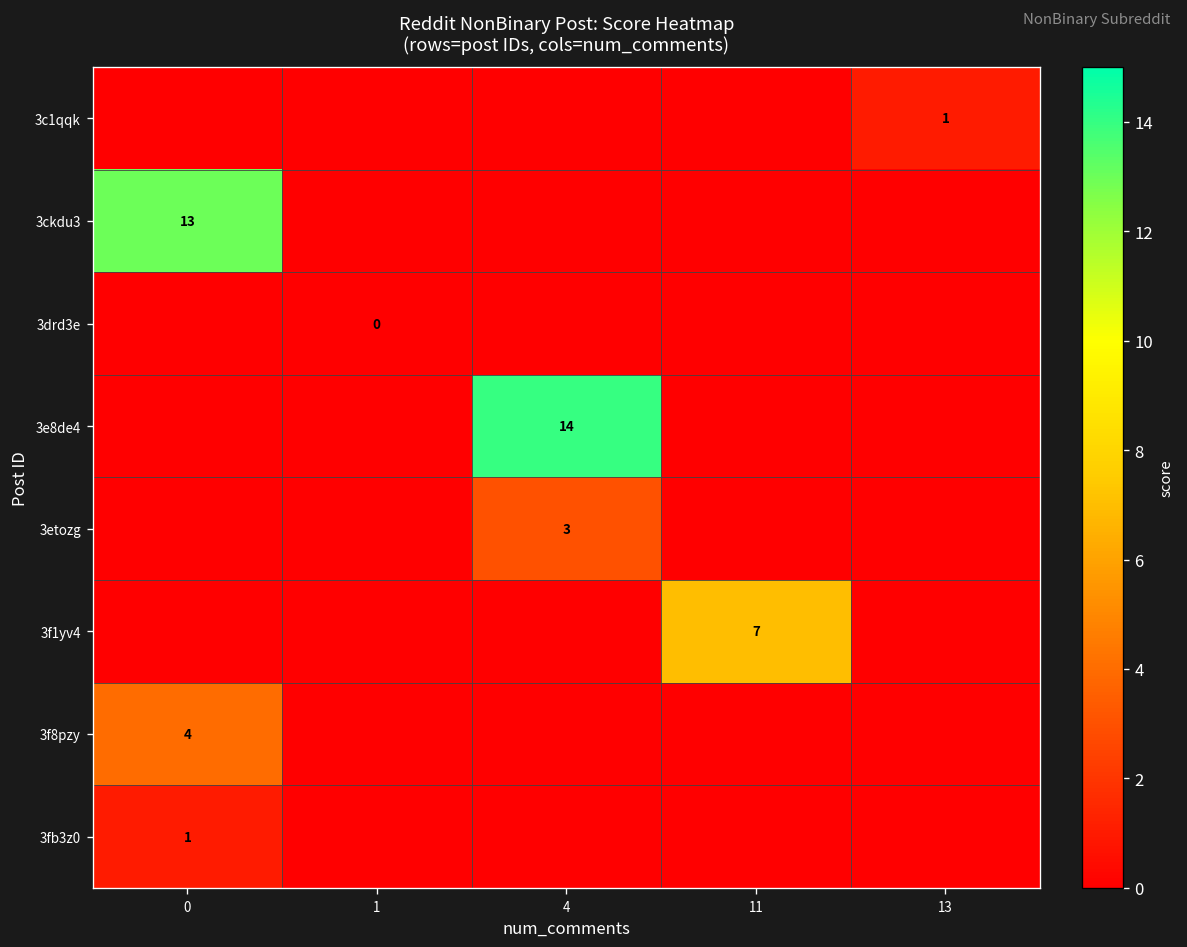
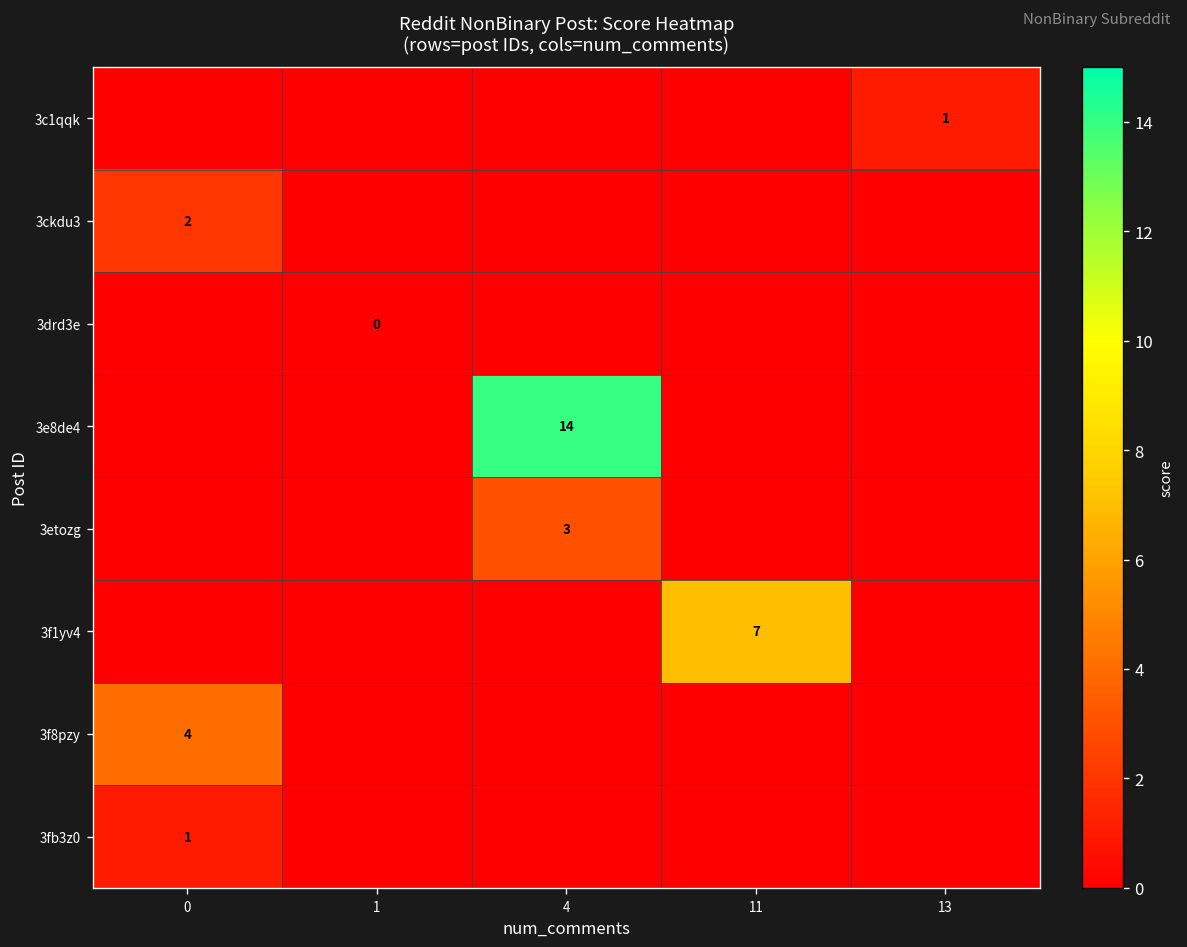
3ckdu3, 0: 13 -> 2
